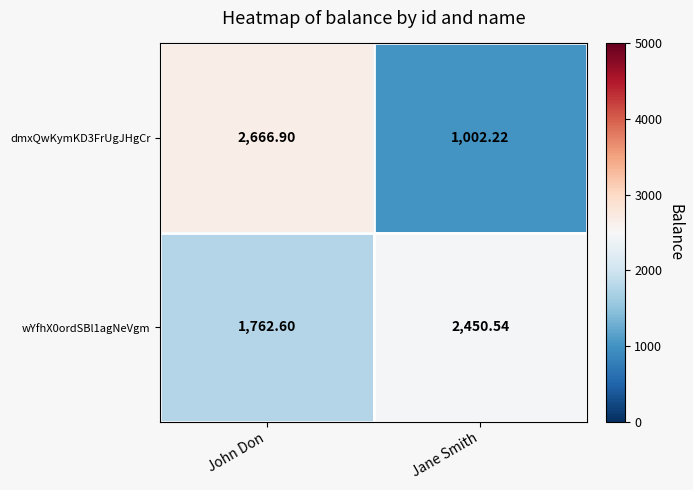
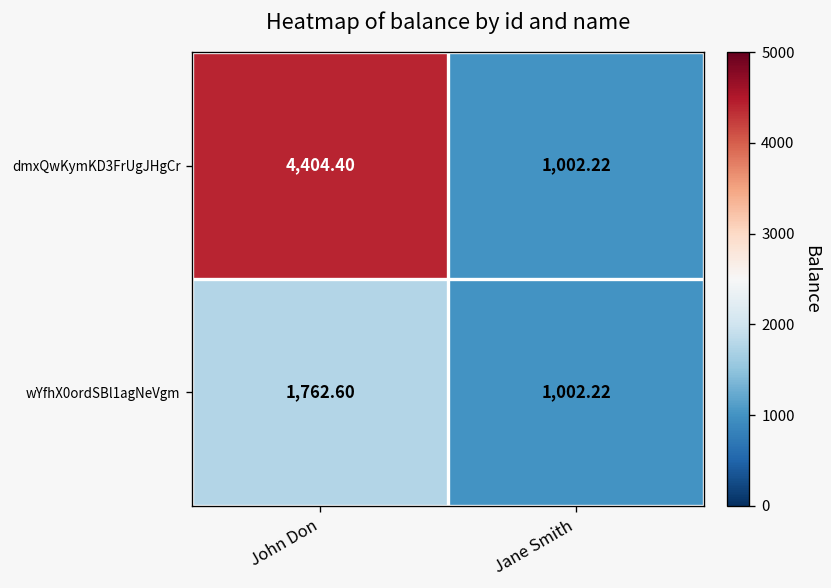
dmxQwKymKD3FrUgJHgCr, John Don: 2,666.90 -> 4,404.40
wYfhX0ordSBl1agNeVgm, Jane Smith: 2,450.54 -> 1,002.22
